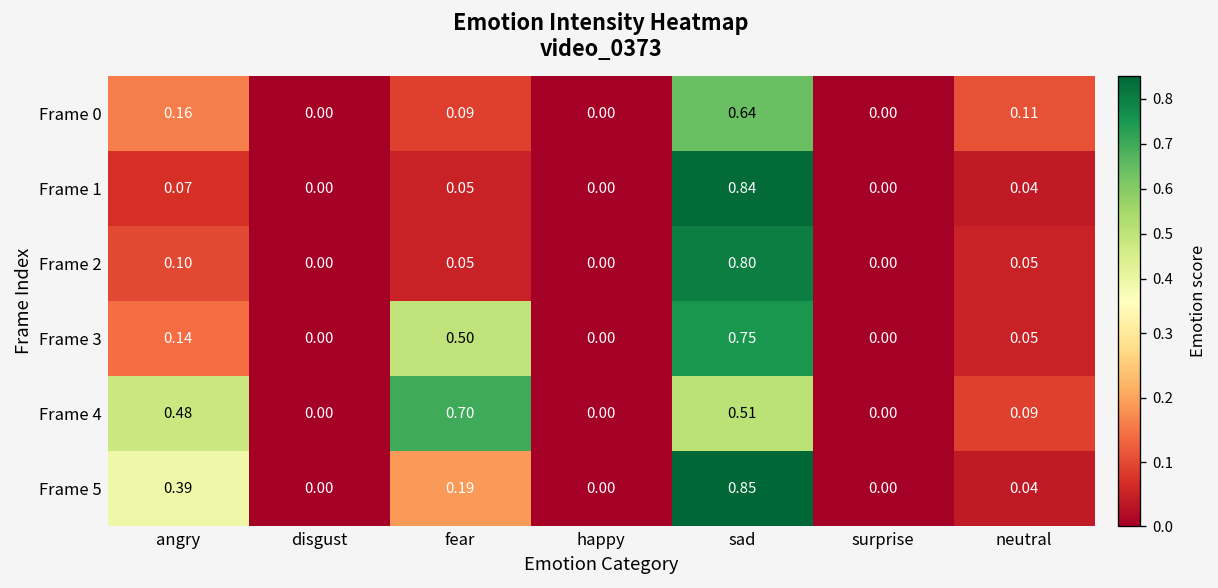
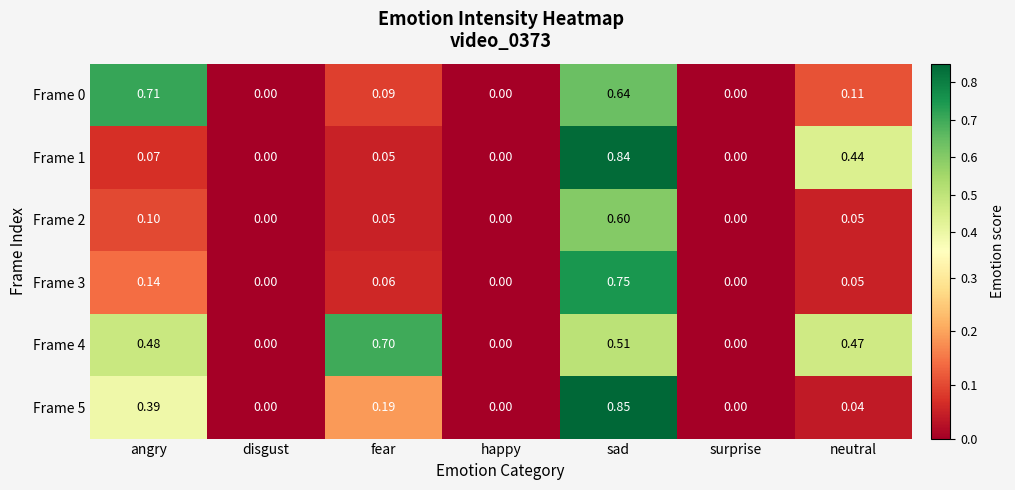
Frame 0, angry: 0.16 -> 0.71
Frame 1, neutral: 0.04 -> 0.44
Frame 2, sad: 0.80 -> 0.60
Frame 3, fear: 0.50 -> 0.06
Frame 4, neutral: 0.09 -> 0.47
